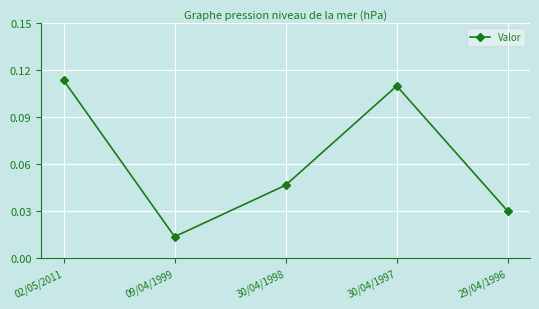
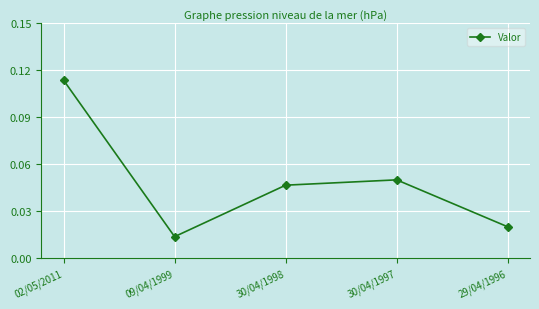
30/04/1997: 0.11 -> 0.05
29/04/1996: 0.03 -> 0.02
